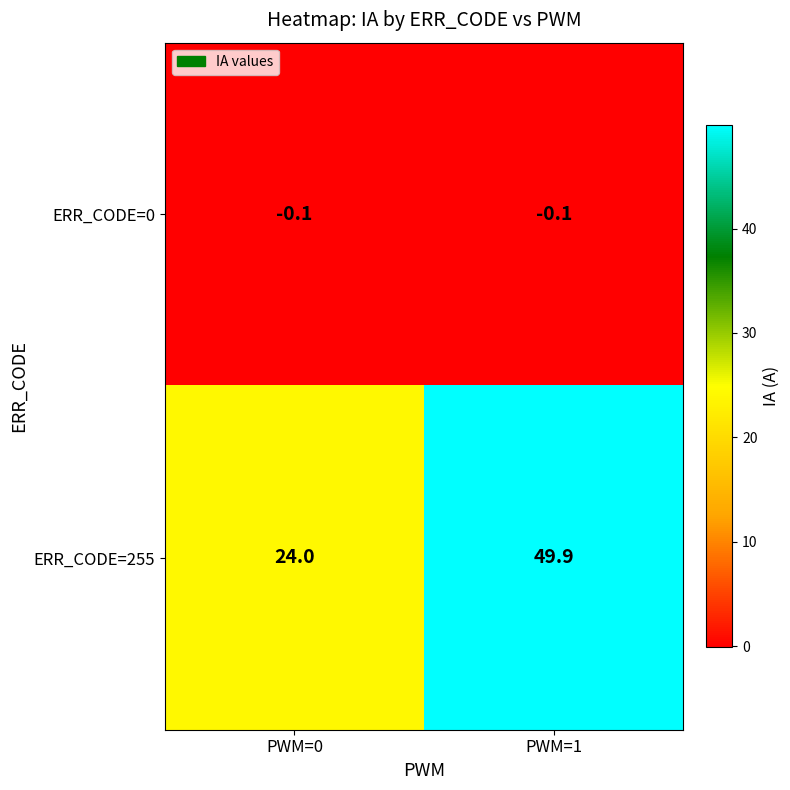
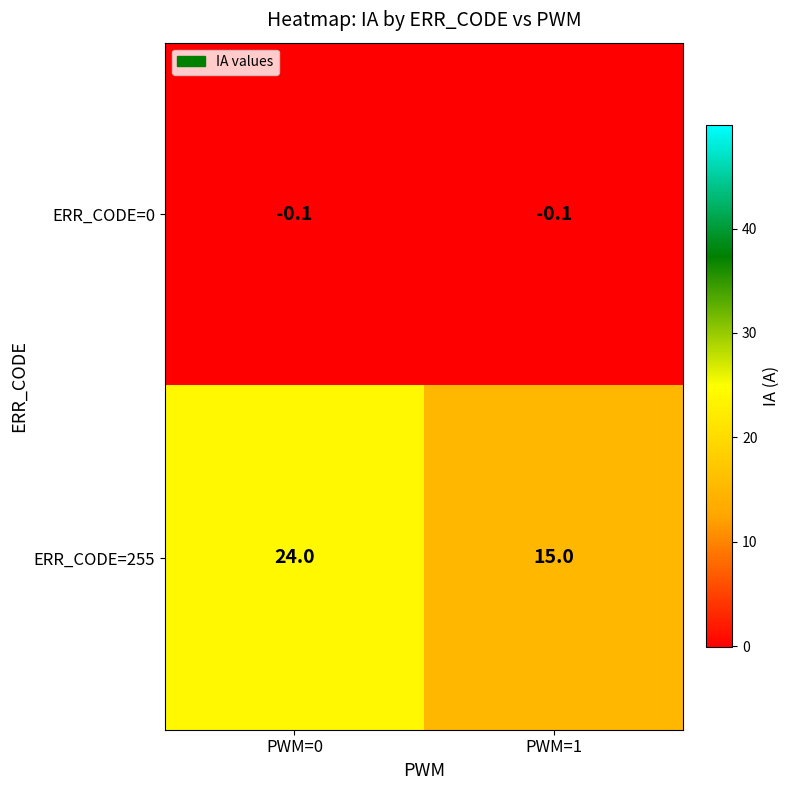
ERR_CODE=255, PWM=1: 49.9 -> 15.0
